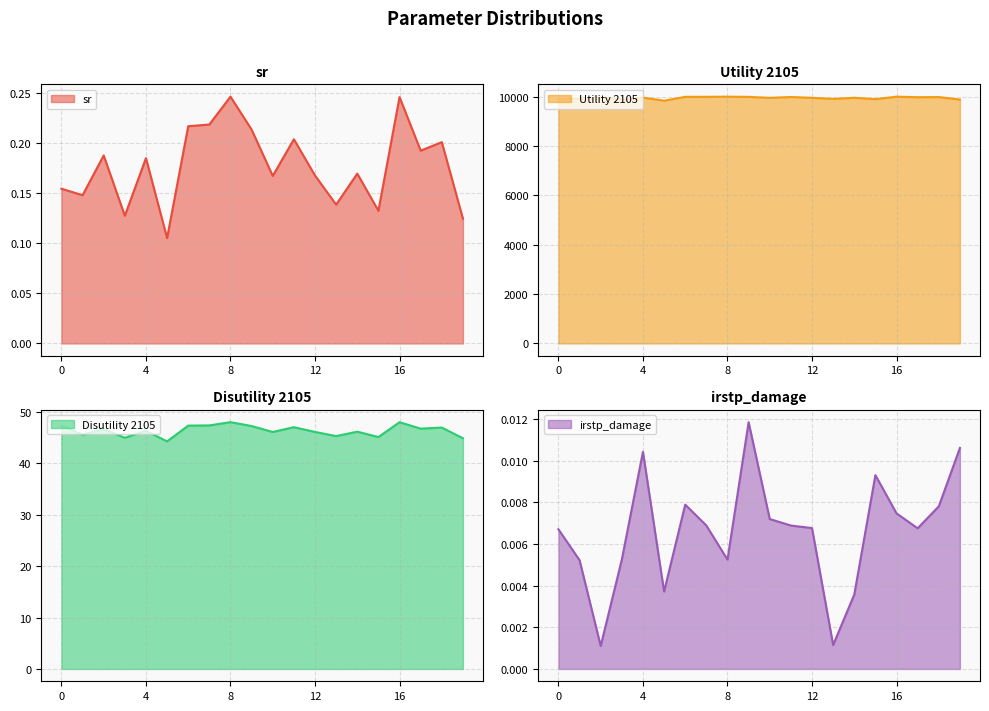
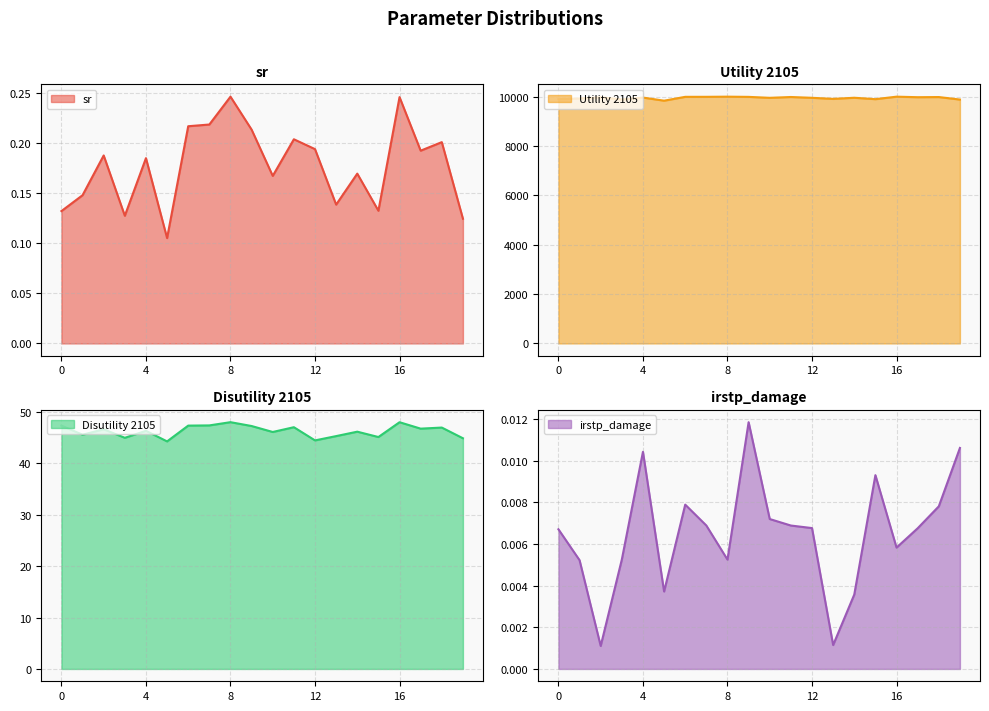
sr, 0: 0.154 -> 0.132
sr, 12: 0.167 -> 0.194
Disutility 2105, 12: 46 -> 44
irstp_damage, 16: 0.0075 -> 0.0058
